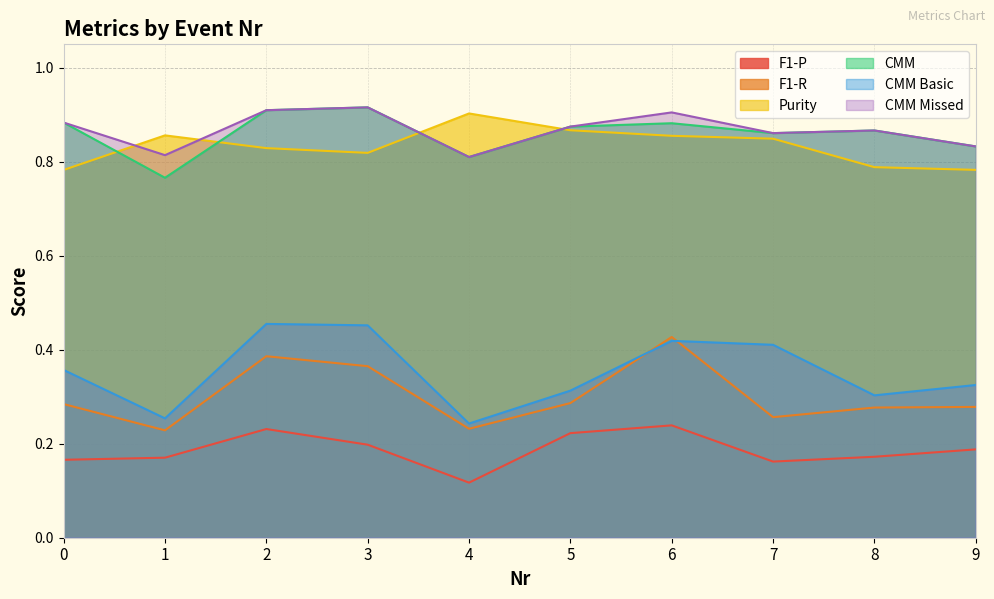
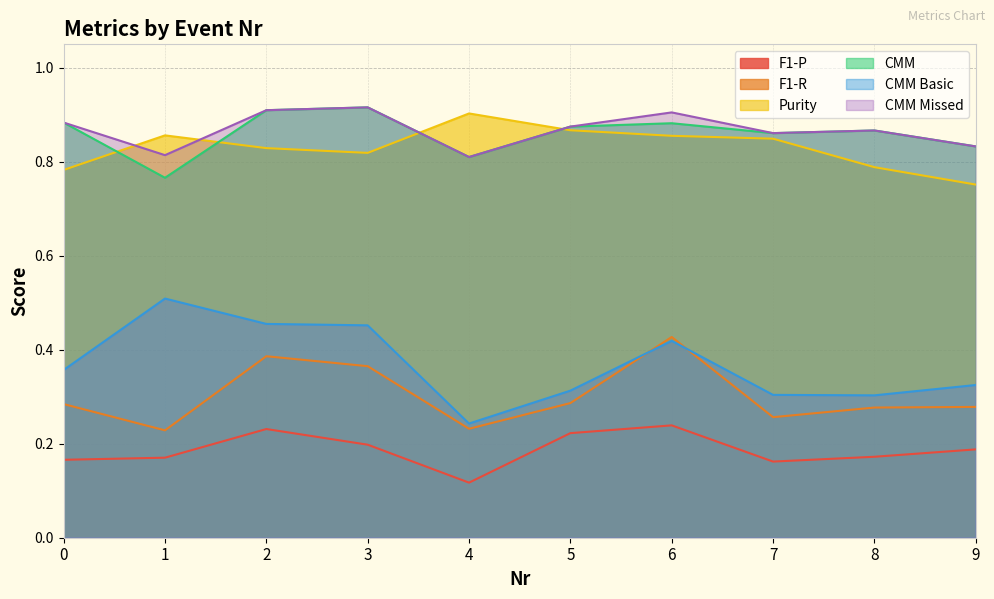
CMM Basic, 1: 0.25 -> 0.51
CMM Basic, 7: 0.41 -> 0.30
Purity, 9: 0.78 -> 0.75
